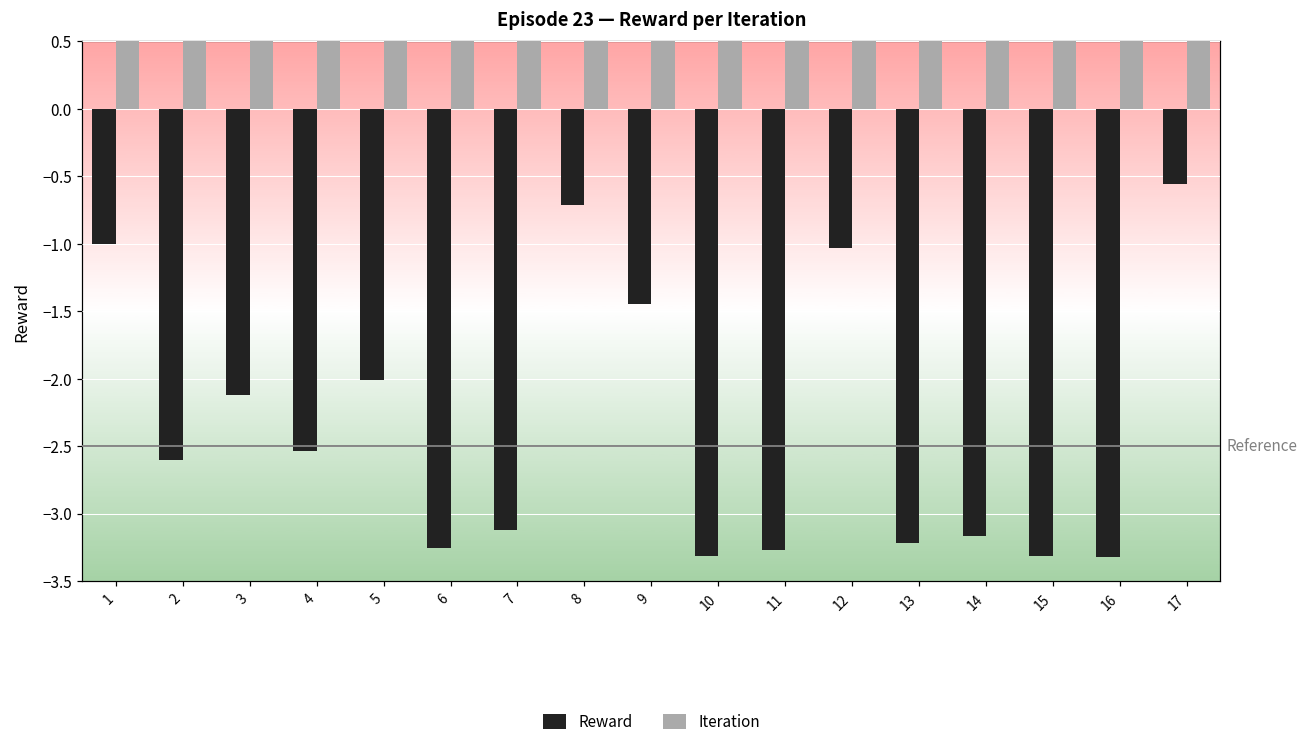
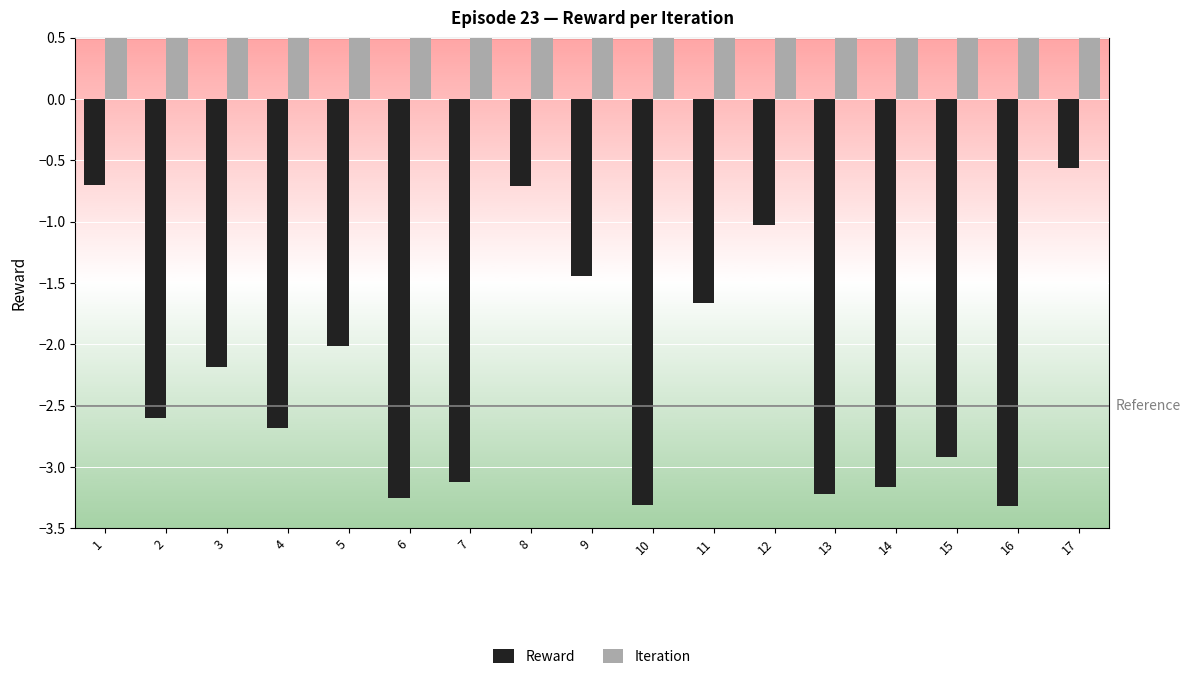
Reward, 1: -1.0 -> -0.7
Reward, 3: -2.12 -> -2.19
Reward, 4: -2.53 -> -2.68
Reward, 11: -3.27 -> -1.67
Reward, 15: -3.32 -> -2.92
